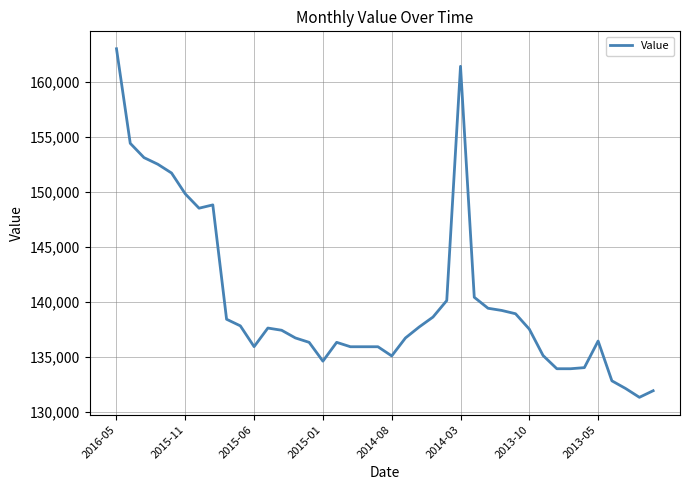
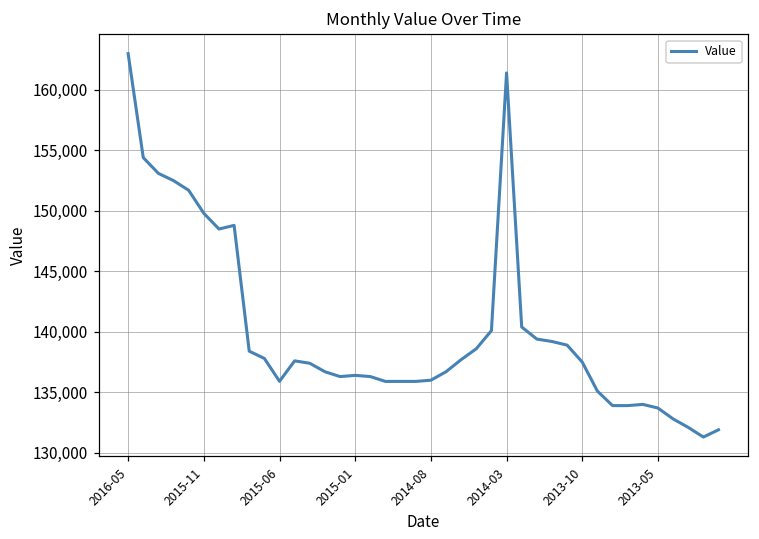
2015-01: 134,600 -> 136,400
2014-08: 135,100 -> 136,000
2013-05: 136,400 -> 133,700
